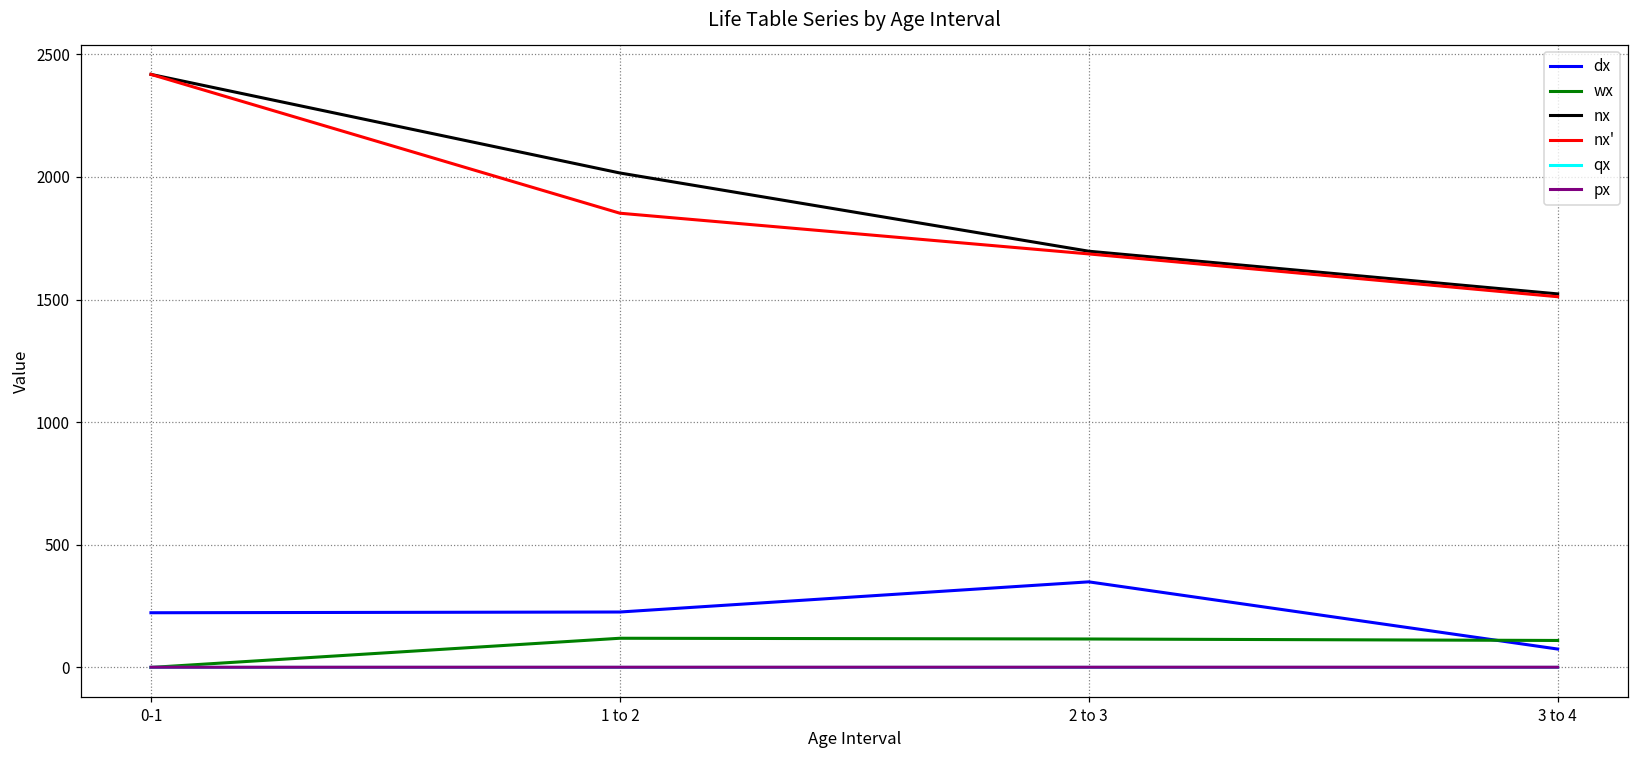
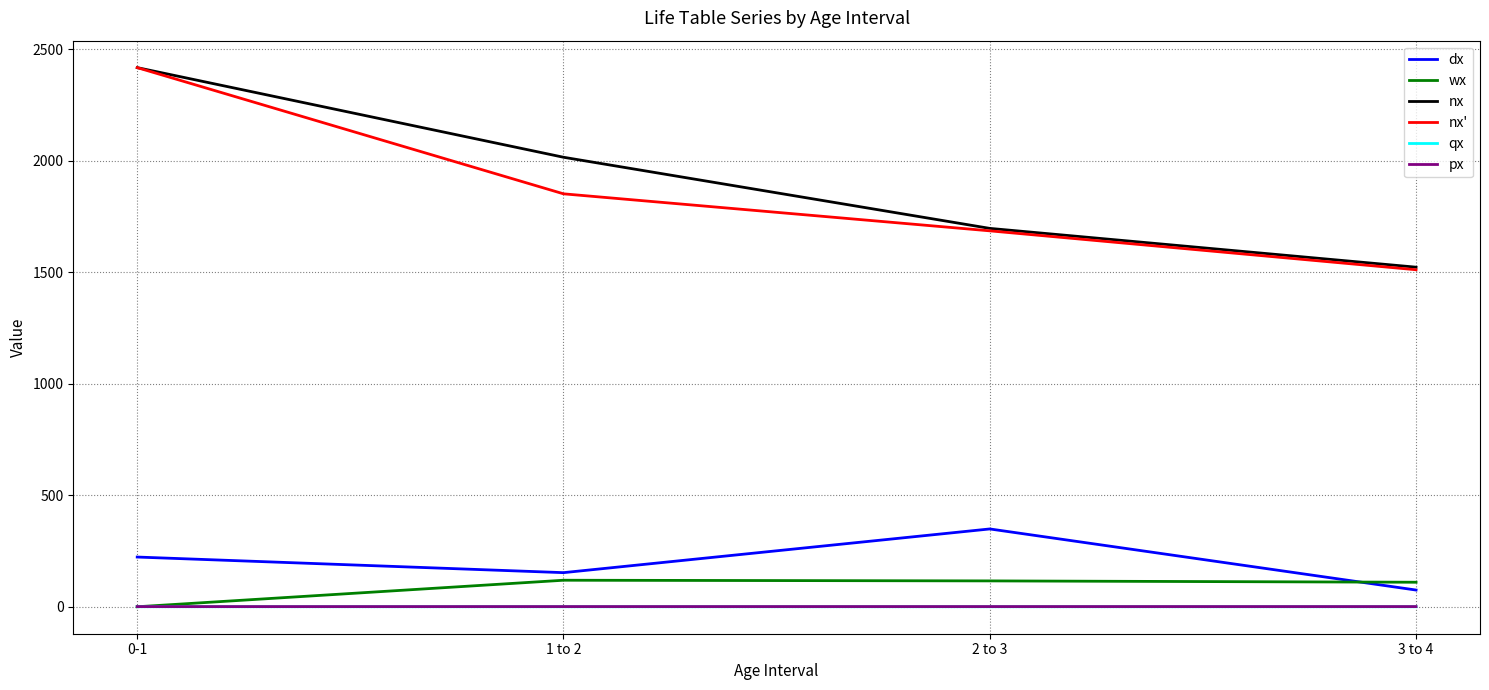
dx, 1 to 2: 230 -> 150
